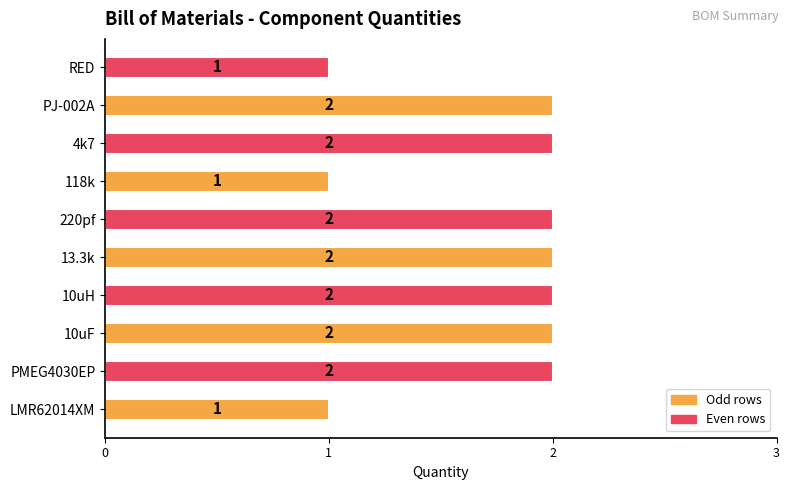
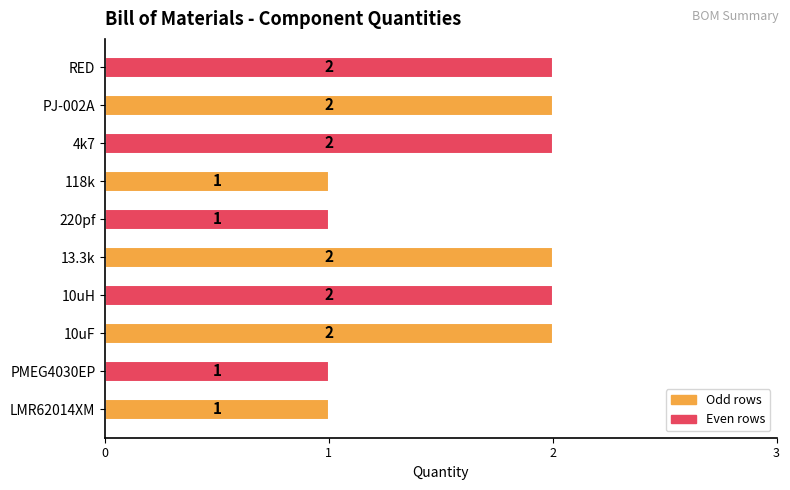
RED: 1 -> 2
220pf: 2 -> 1
PMEG4030EP: 2 -> 1
